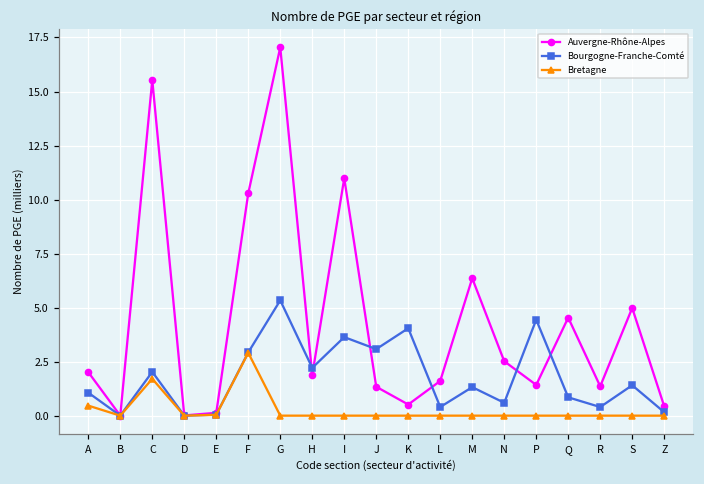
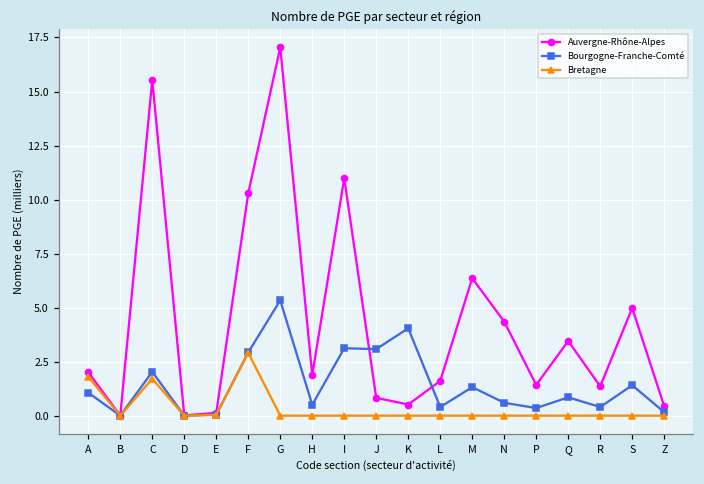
Bretagne, A: 0.5 -> 1.8
Bourgogne-Franche-Comté, H: 2.2 -> 0.5
Bourgogne-Franche-Comté, I: 3.6 -> 3.1
Auvergne-Rhône-Alpes, J: 1.3 -> 0.8
Auvergne-Rhône-Alpes, N: 2.5 -> 4.4
Bourgogne-Franche-Comté, P: 4.4 -> 0.4
Auvergne-Rhône-Alpes, Q: 4.5 -> 3.5
